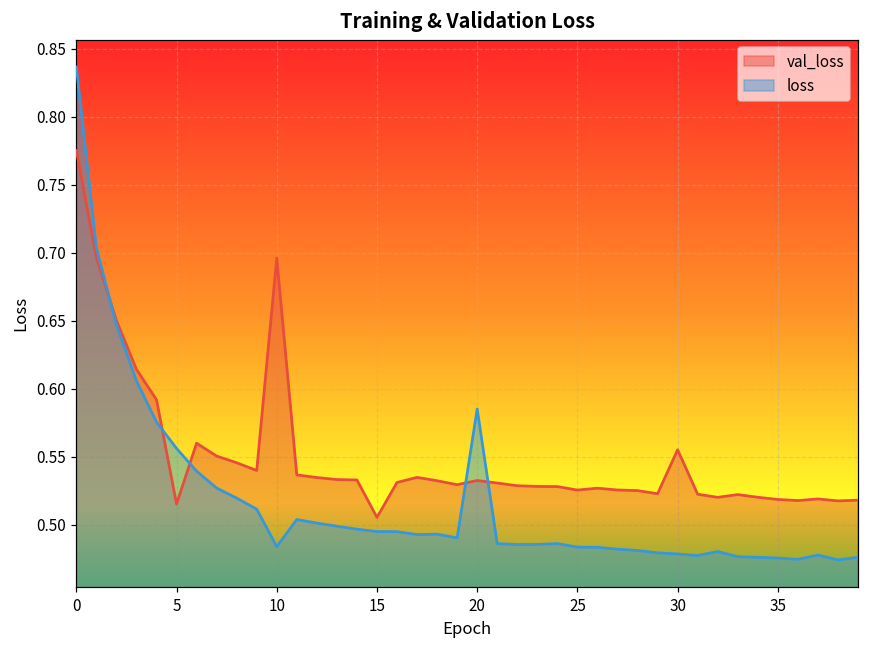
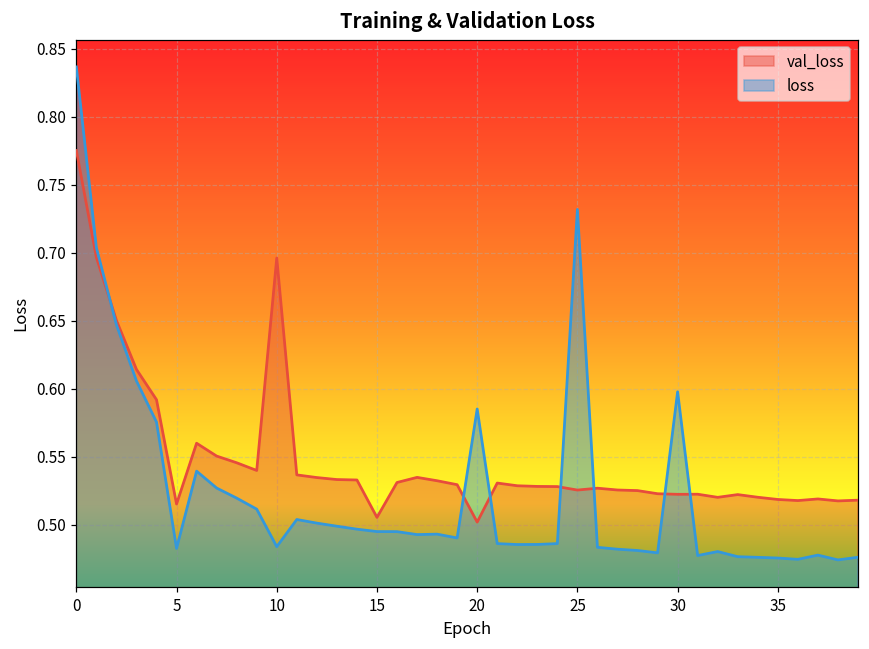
loss, 5: 0.556 -> 0.482
val_loss, 20: 0.532 -> 0.502
loss, 25: 0.483 -> 0.732
val_loss, 30: 0.555 -> 0.522
loss, 30: 0.478 -> 0.598
